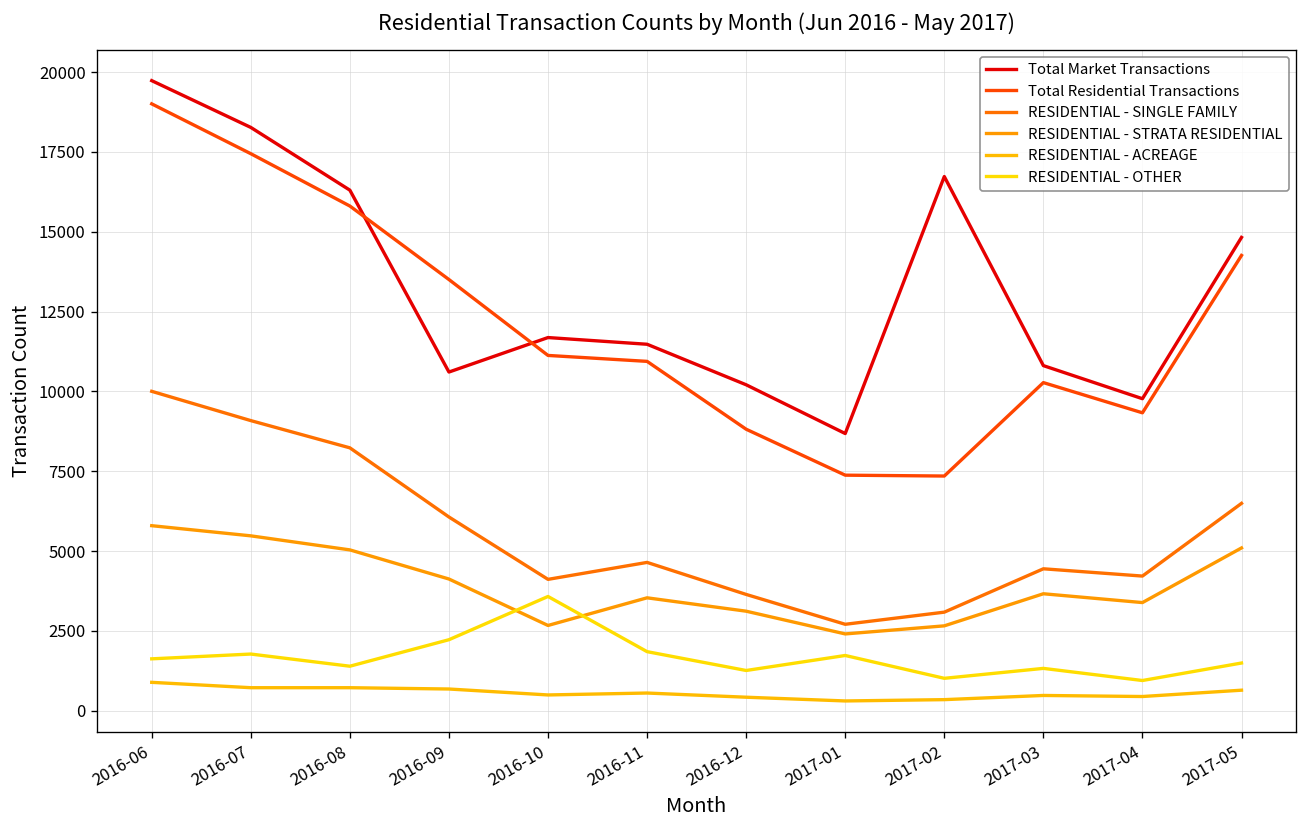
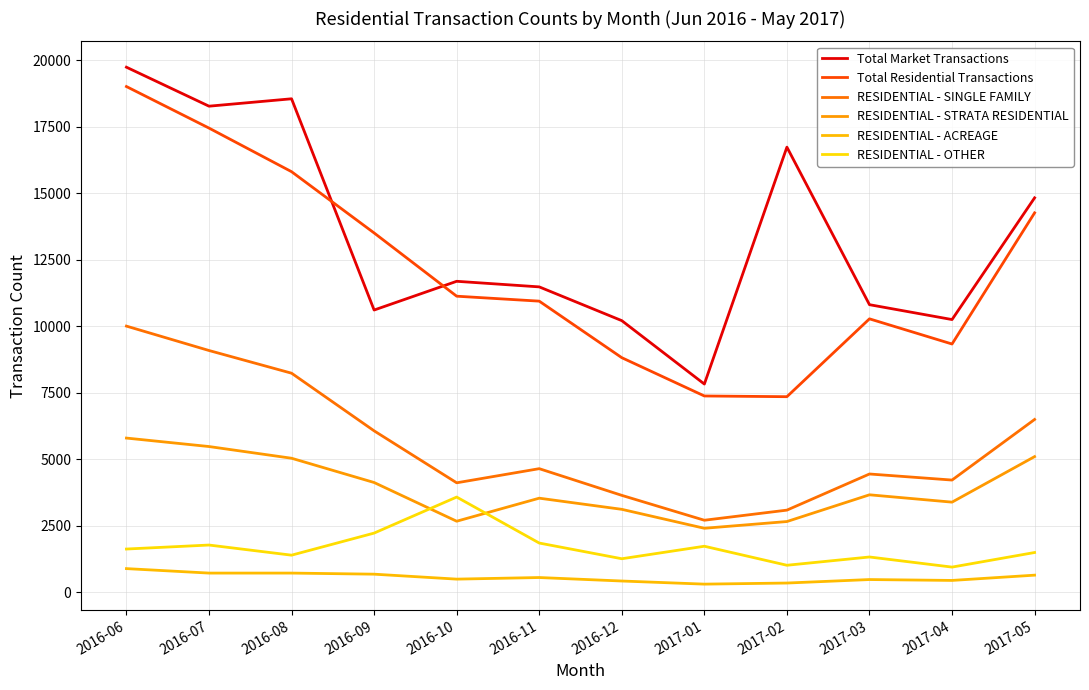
Total Market Transactions, 2016-08: 16300 -> 18500
Total Market Transactions, 2017-01: 8700 -> 7800
Total Market Transactions, 2017-04: 9800 -> 10300
